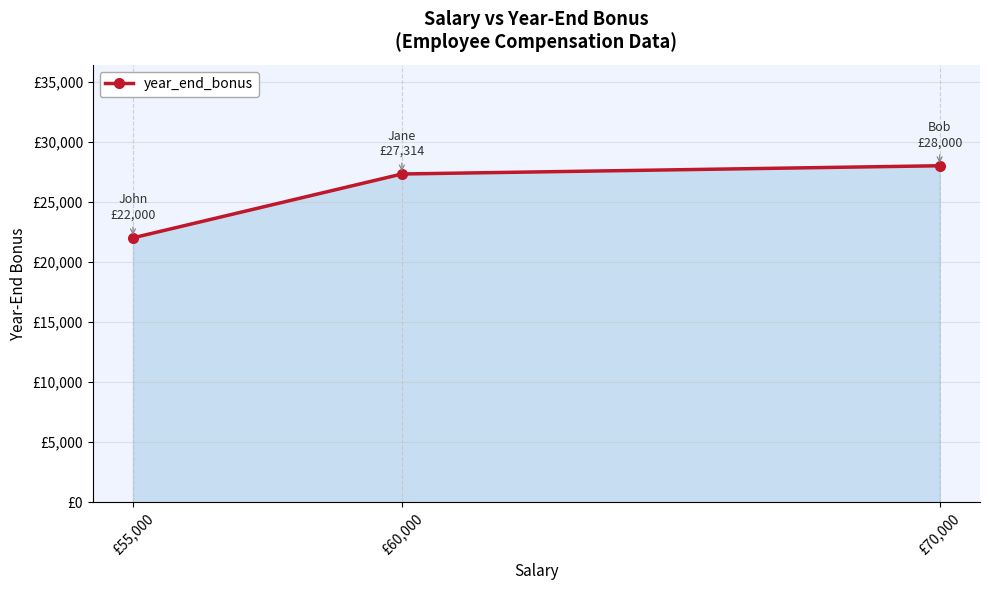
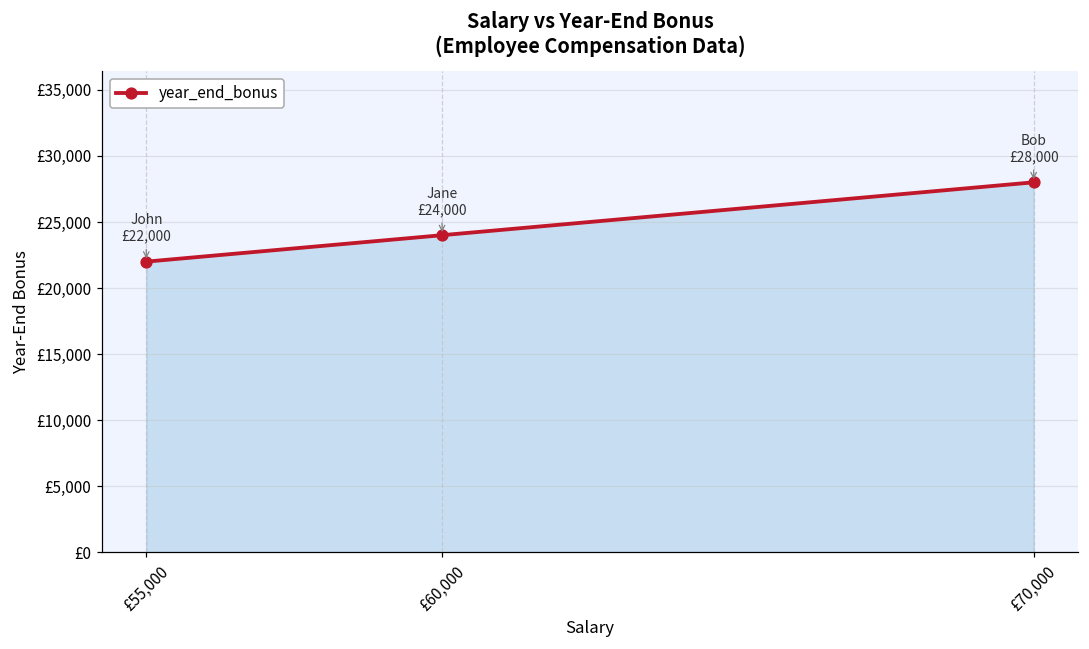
£60,000: £27,314 -> £24,000
